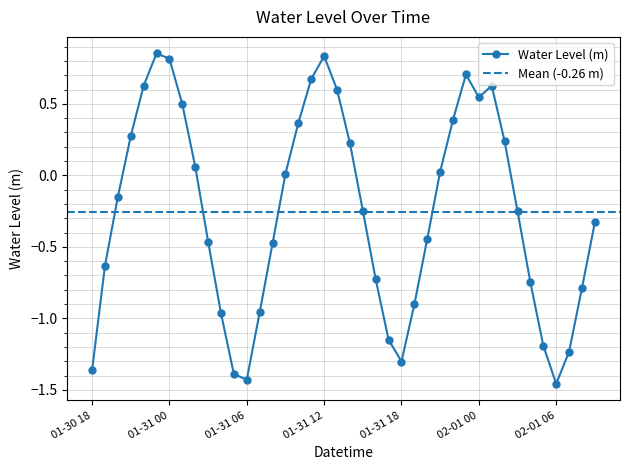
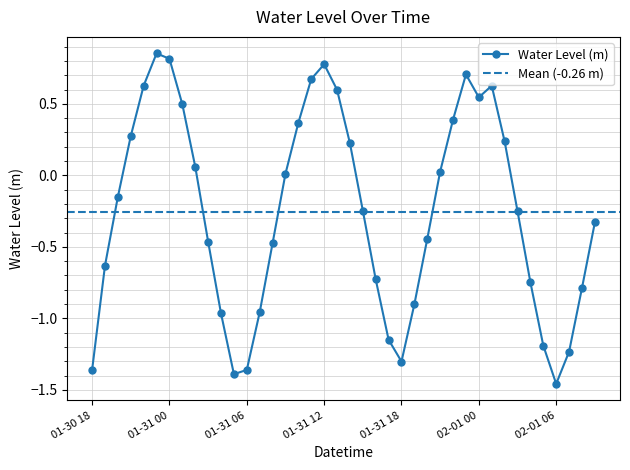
01-31 06: -1.43 -> -1.36
01-31 12: 0.84 -> 0.78
